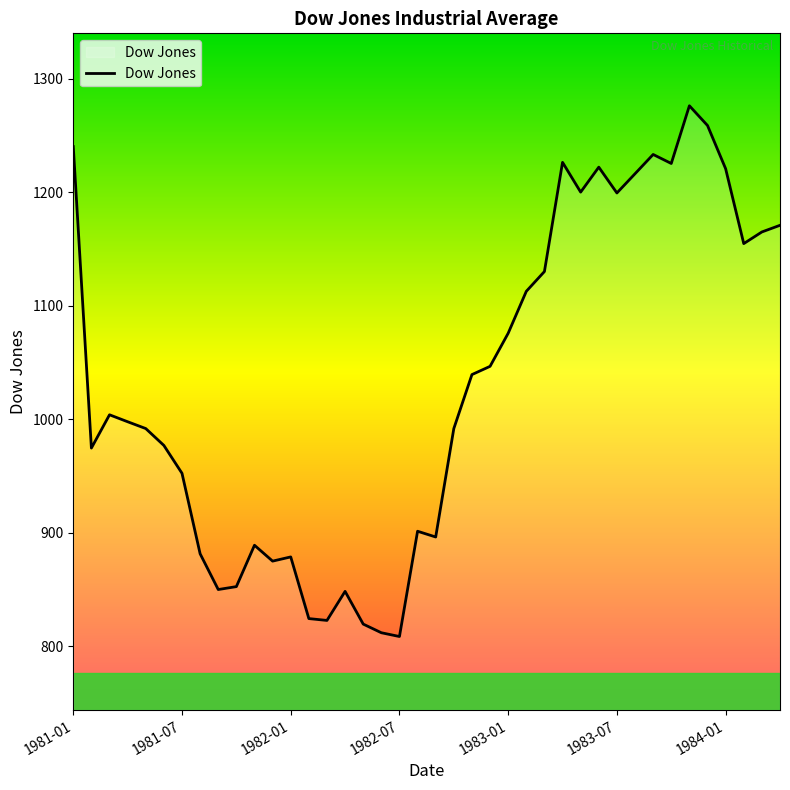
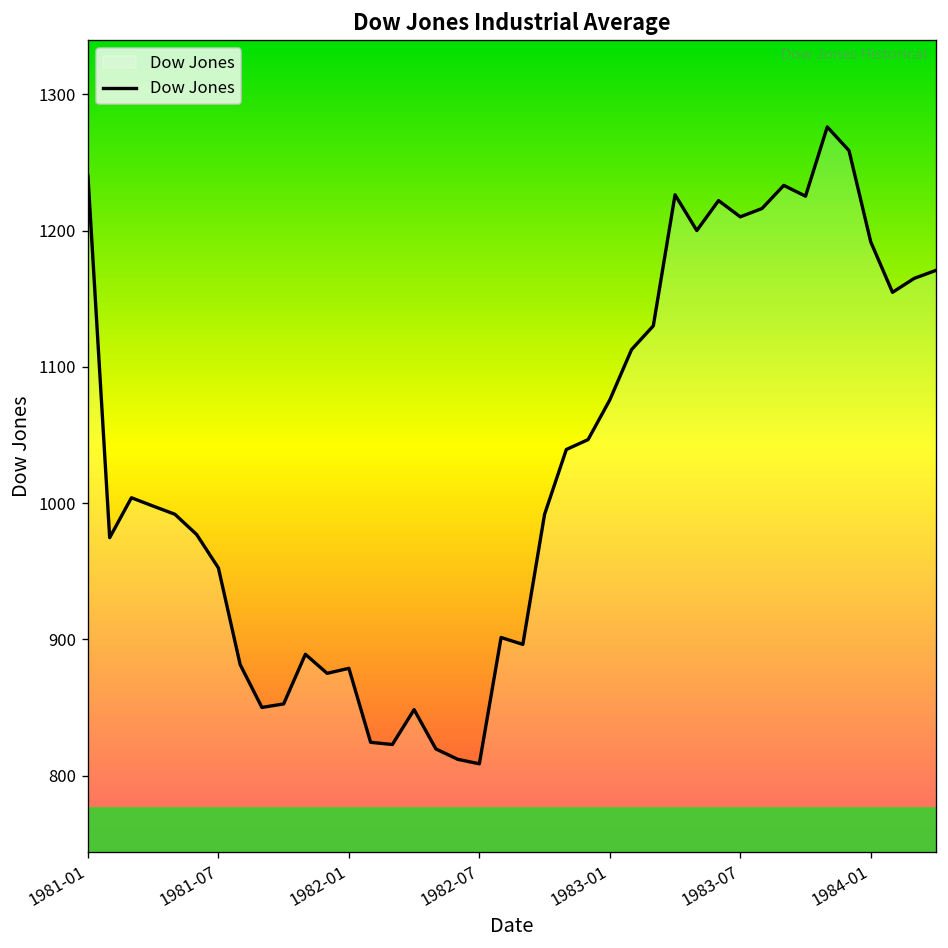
1983-07: 1199 -> 1210
1984-01: 1221 -> 1192
